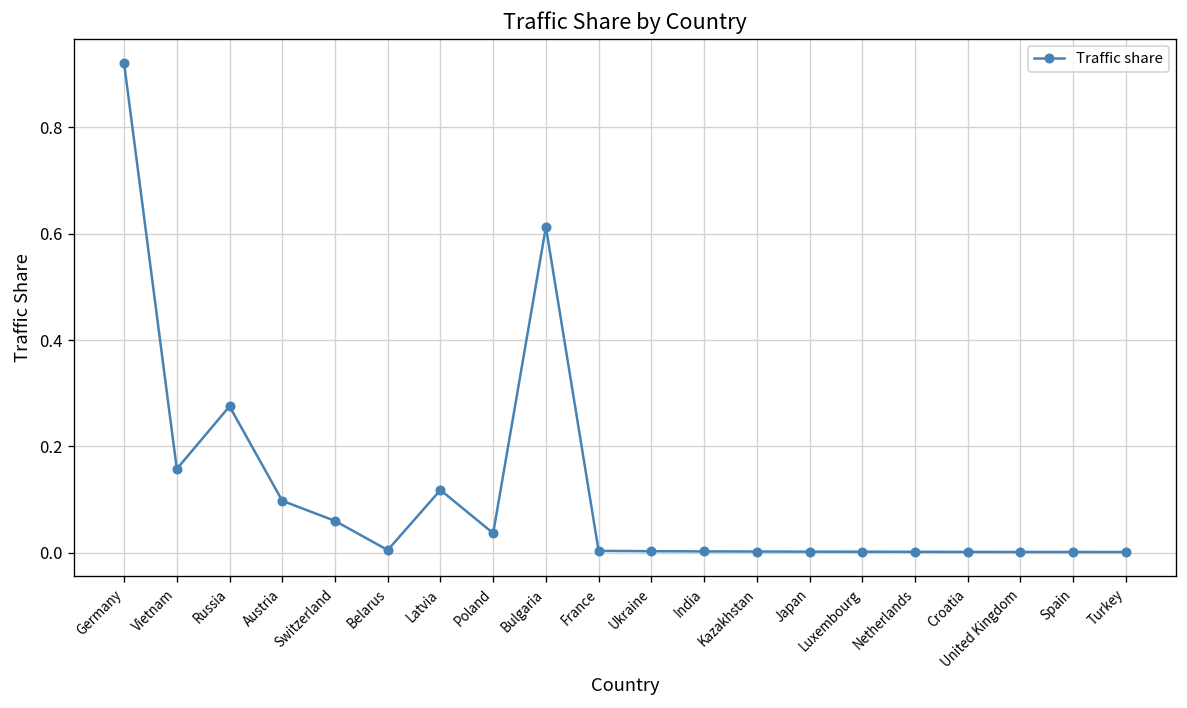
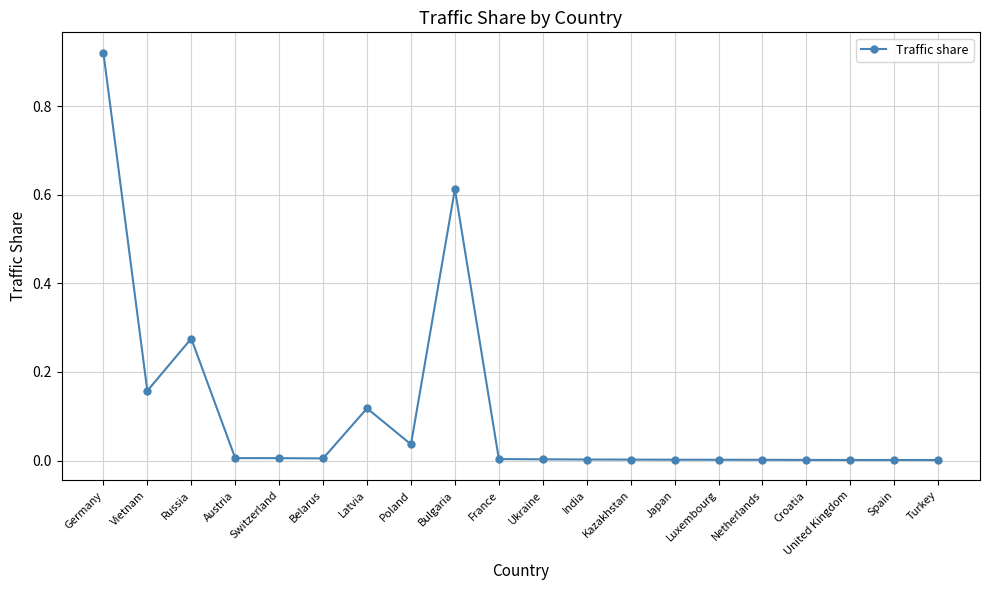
Austria: 0.10 -> 0.01
Switzerland: 0.06 -> 0.01
